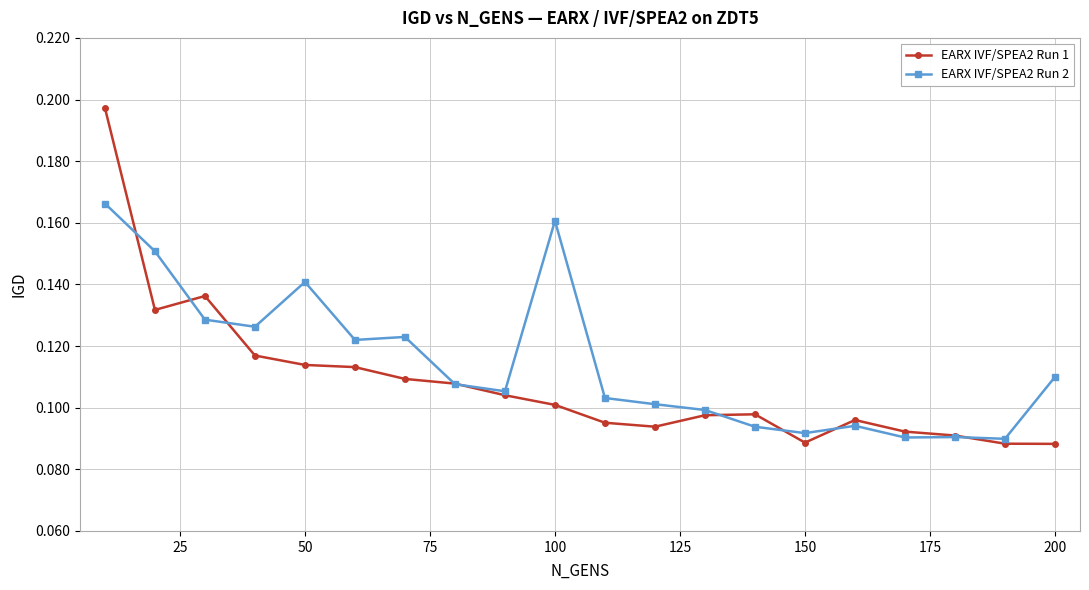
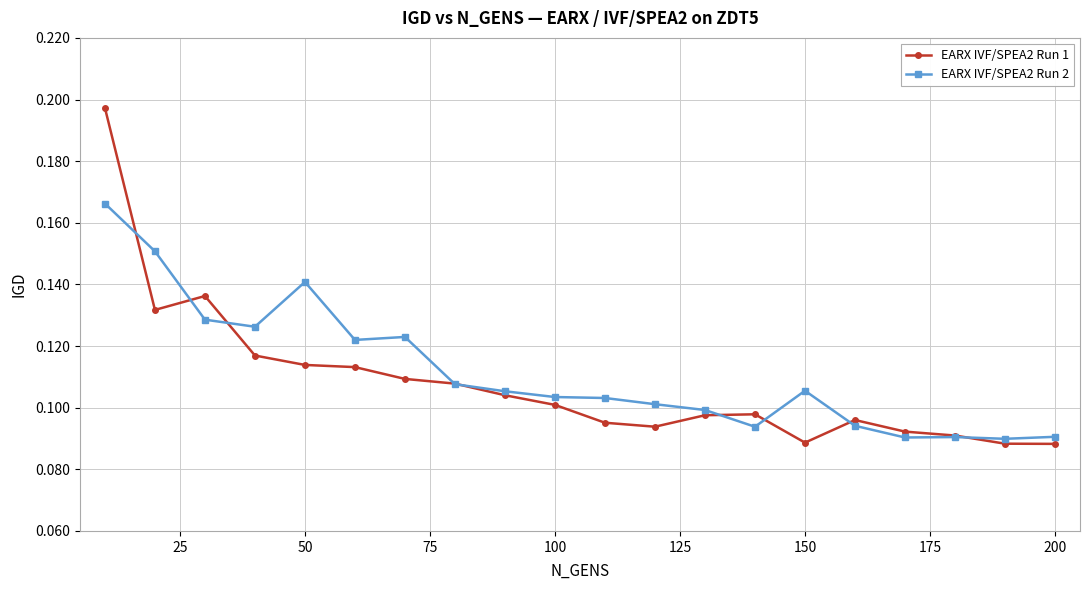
EARX IVF/SPEA2 Run 2, 100: 0.161 -> 0.103
EARX IVF/SPEA2 Run 2, 150: 0.092 -> 0.105
EARX IVF/SPEA2 Run 2, 200: 0.110 -> 0.091
